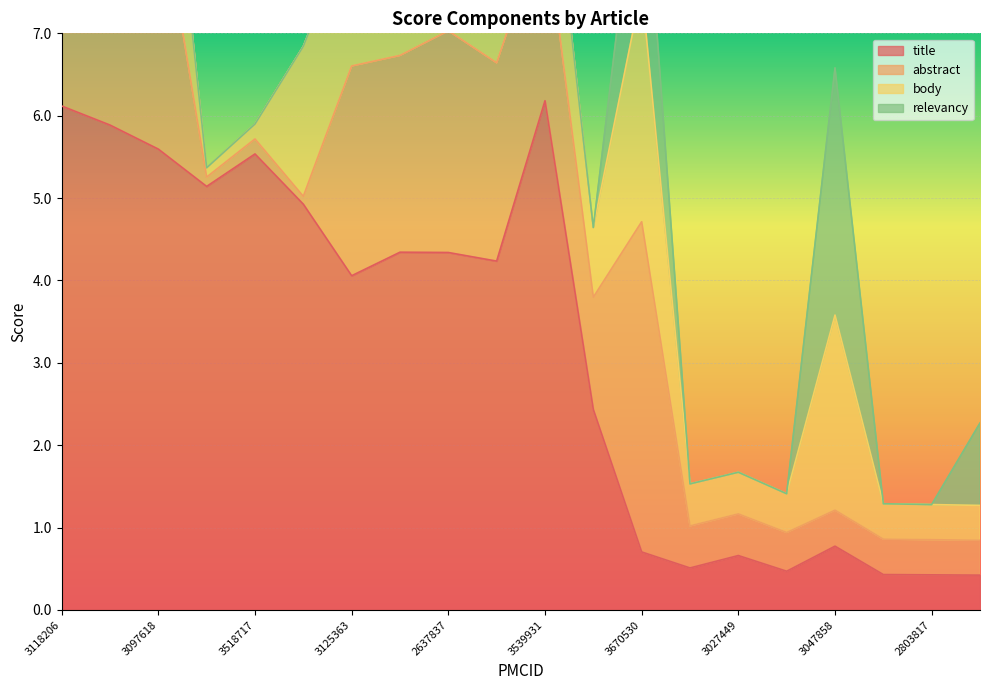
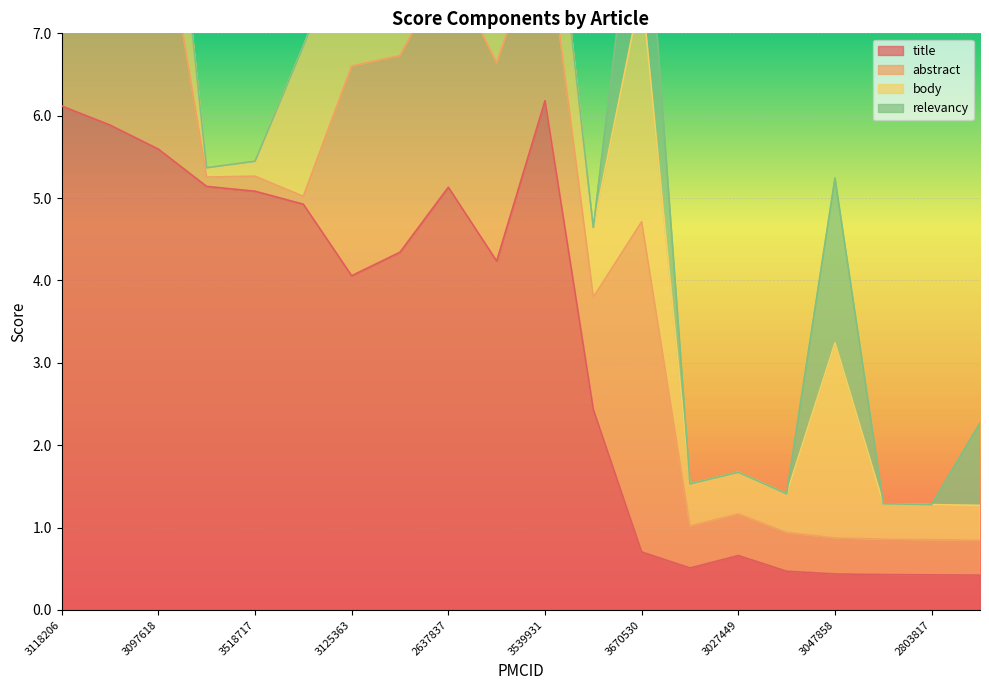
title, 3518717: 5.5 -> 5.1
title, 2637837: 4.3 -> 5.1
title, 3047858: 0.8 -> 0.4
relevancy, 3047858: 3 -> 2
